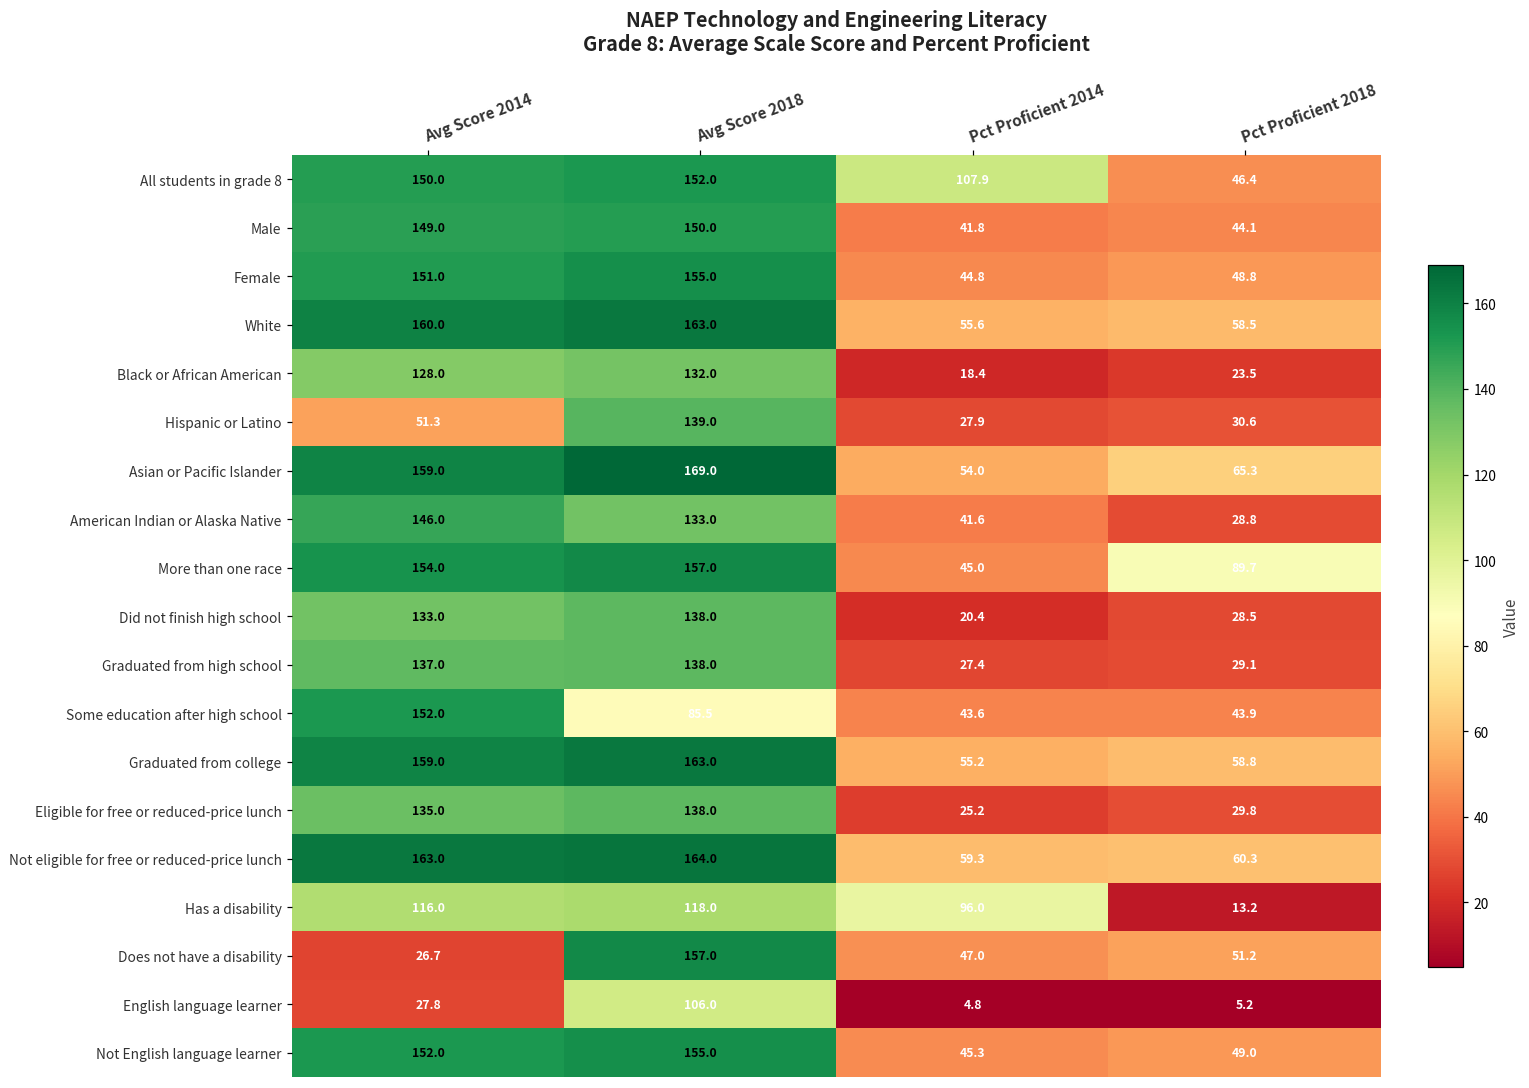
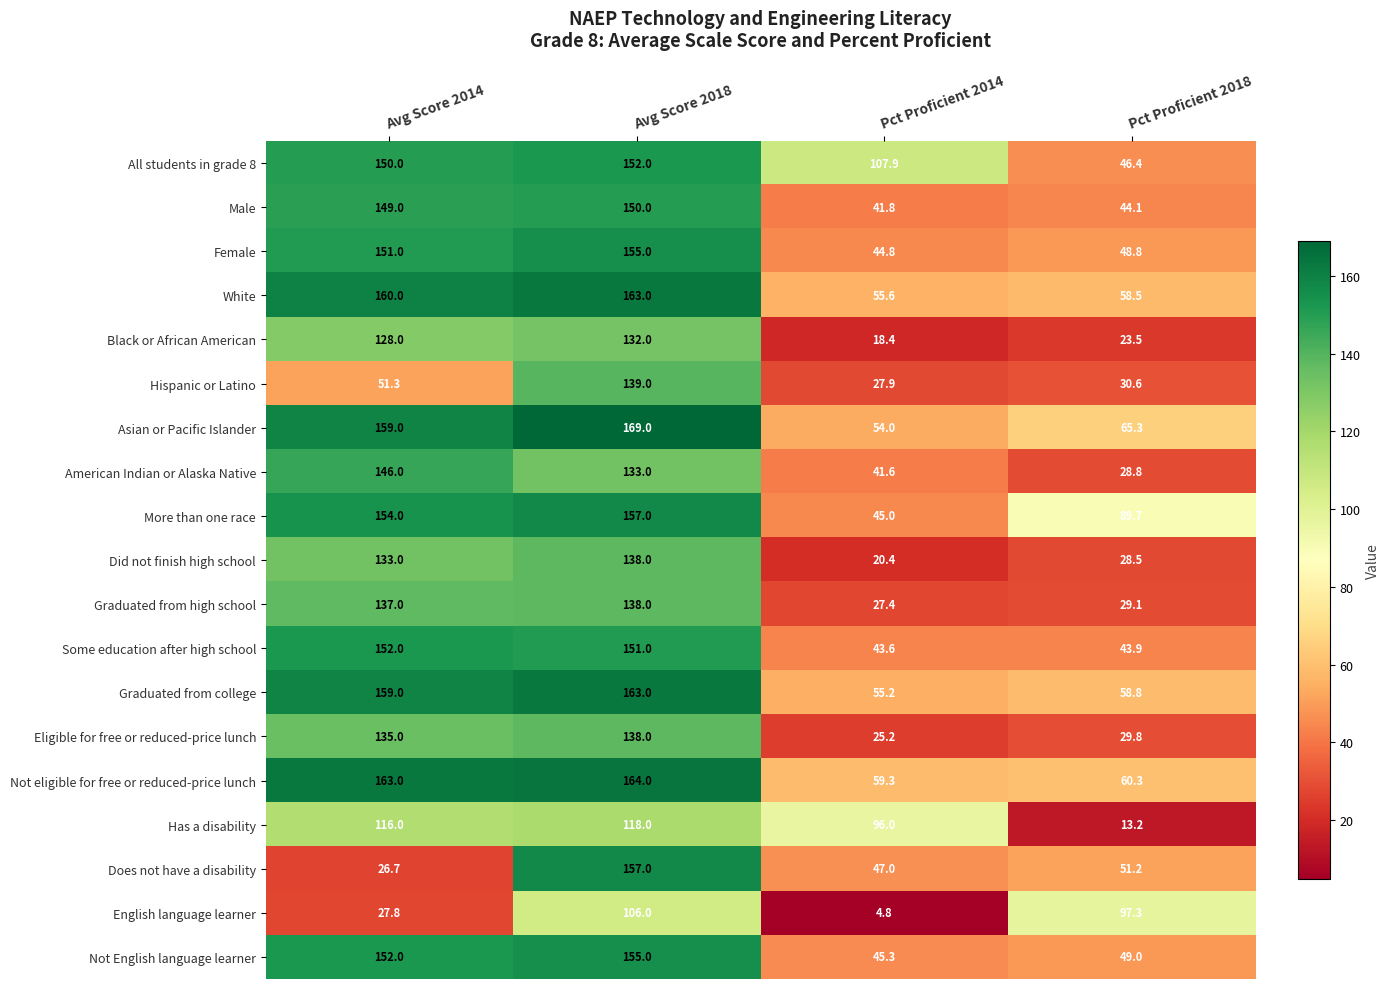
Some education after high school, Avg Score 2018: 85.5 -> 151.0
English language learner, Pct Proficient 2018: 5.2 -> 97.3
